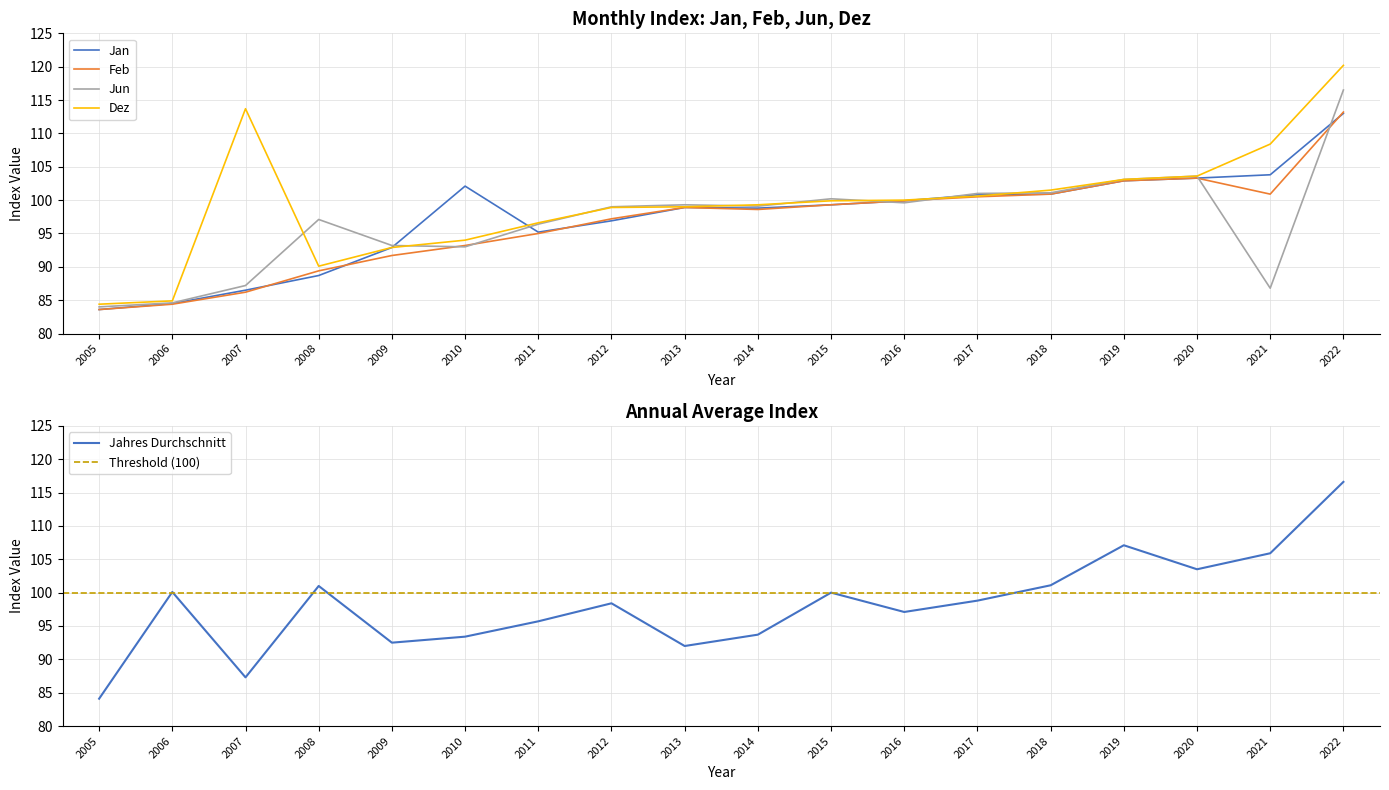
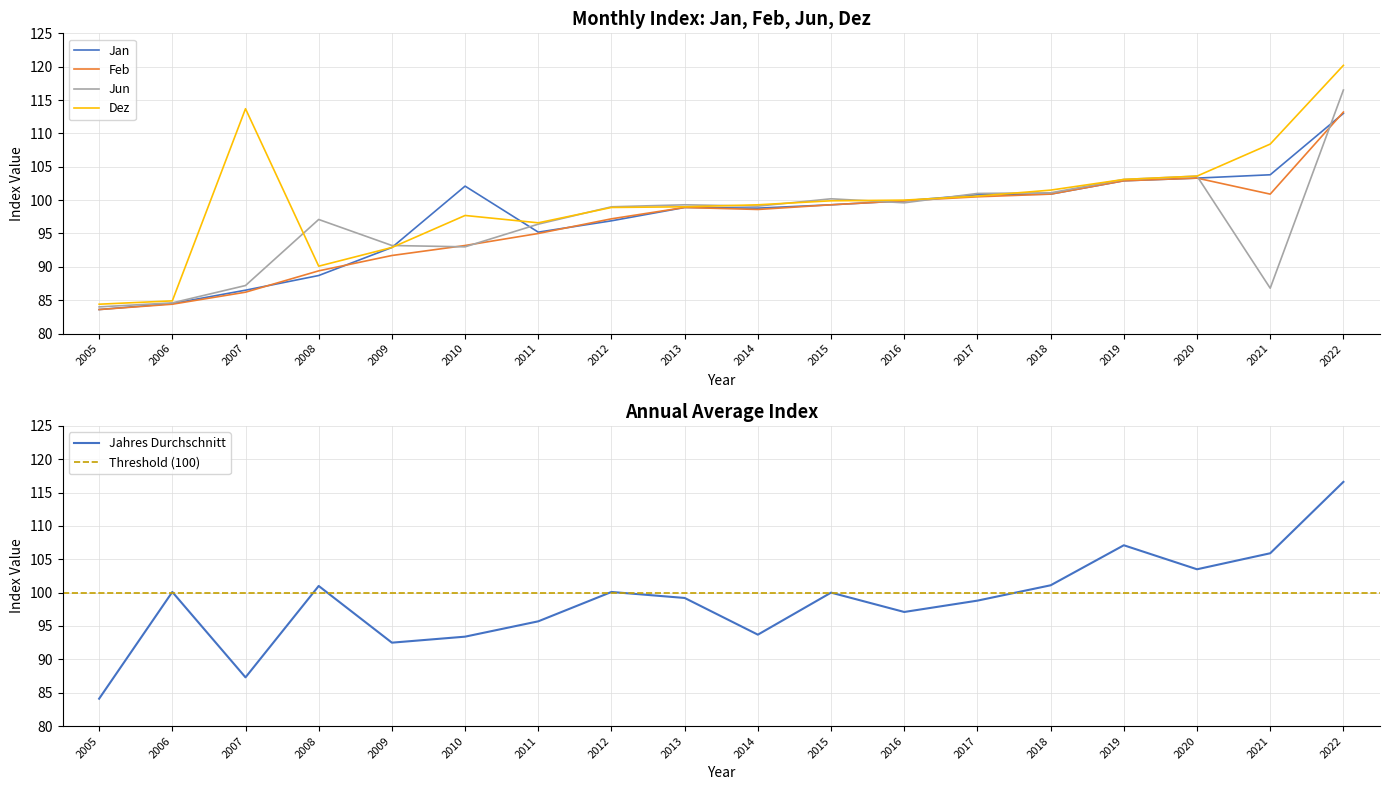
Monthly Index: Jan, Feb, Jun, Dez, Dez, 2010: 94 -> 98
Annual Average Index, 2012: 98 -> 100
Annual Average Index, 2013: 92 -> 99
